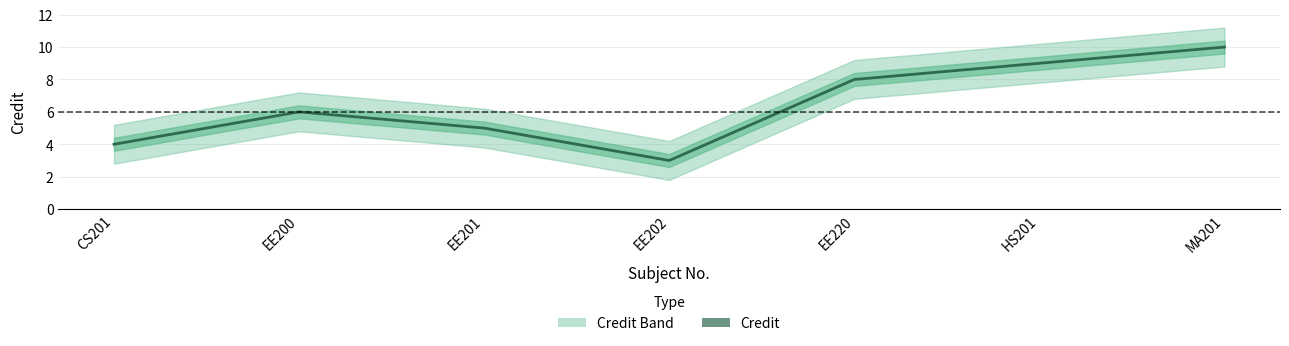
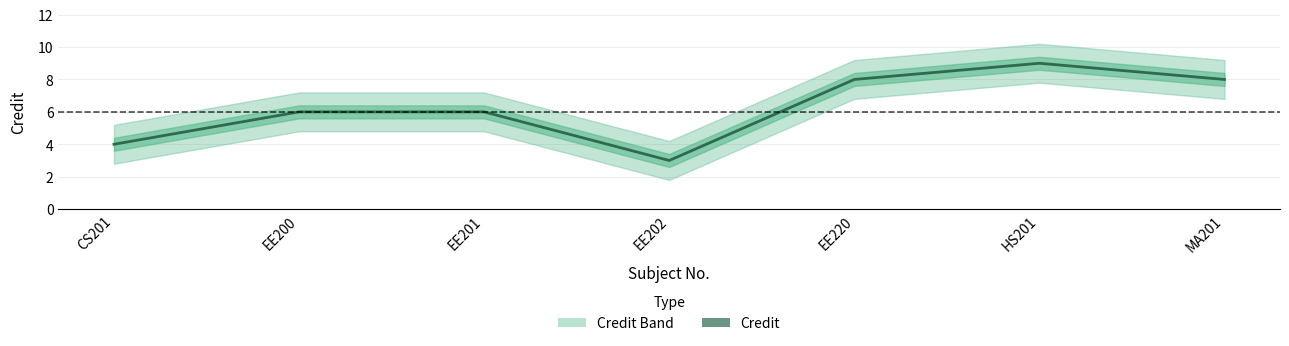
Credit, EE201: 5 -> 6
Credit, MA201: 10 -> 8
